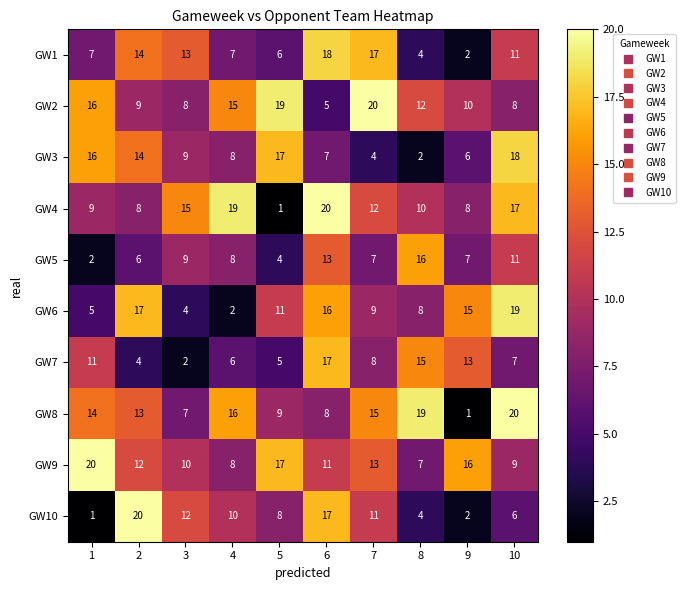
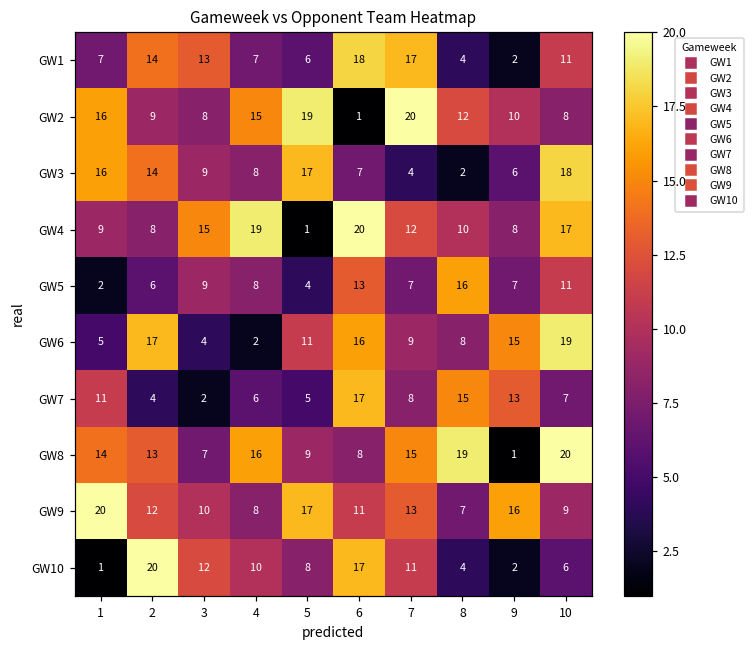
GW2, 6: 5 -> 1
